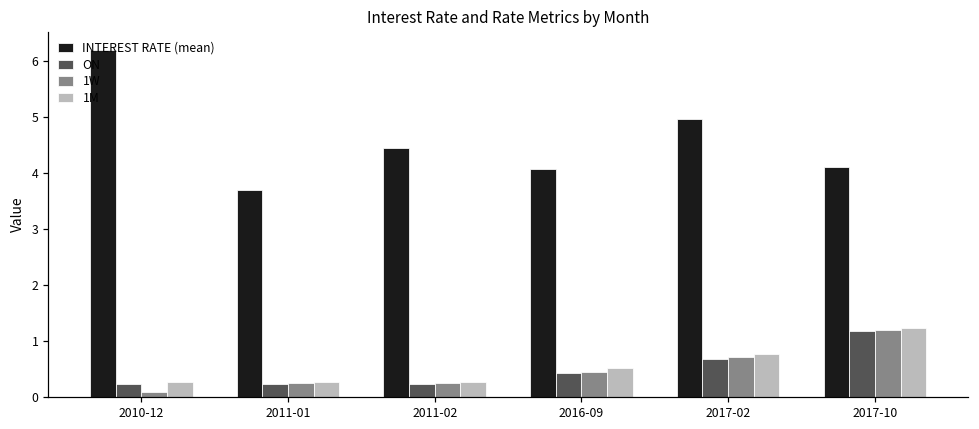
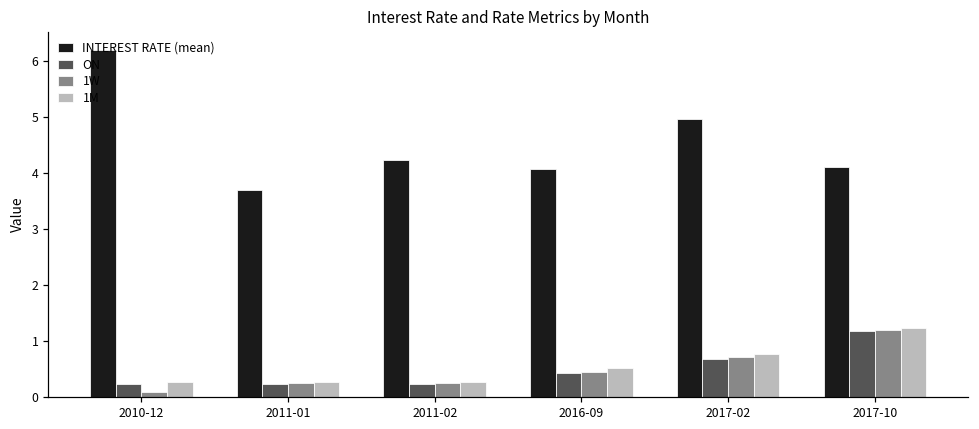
INTEREST RATE (mean), 2011-02: 4.5 -> 4.2
